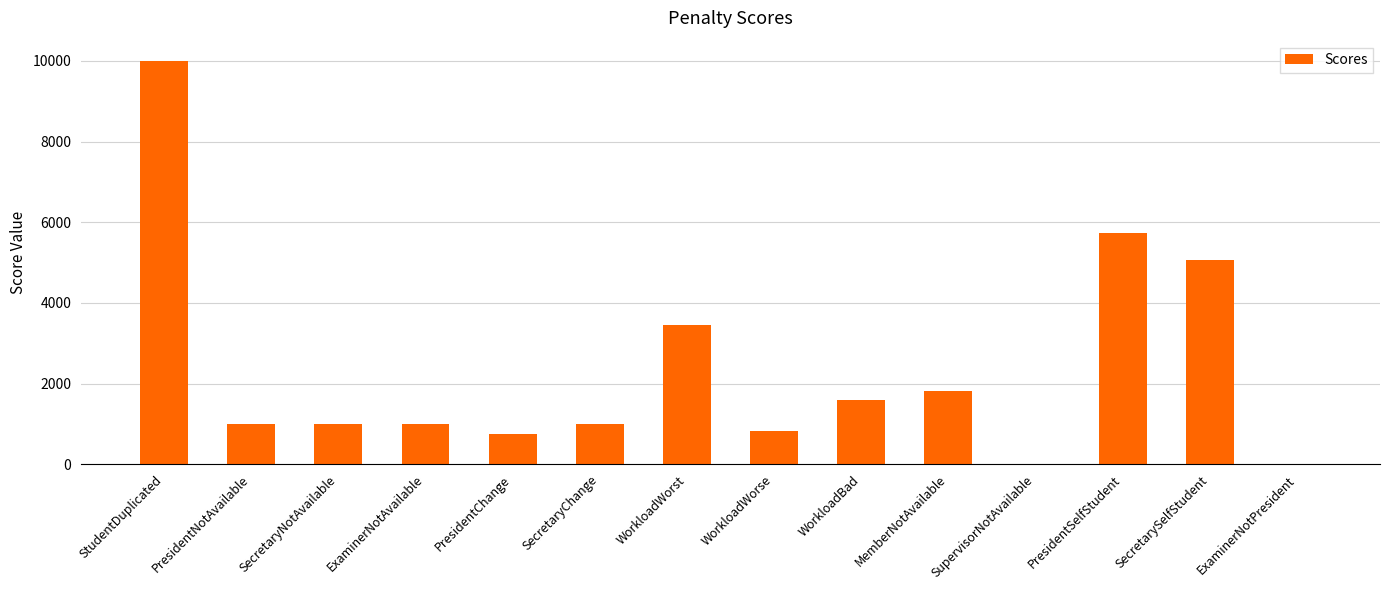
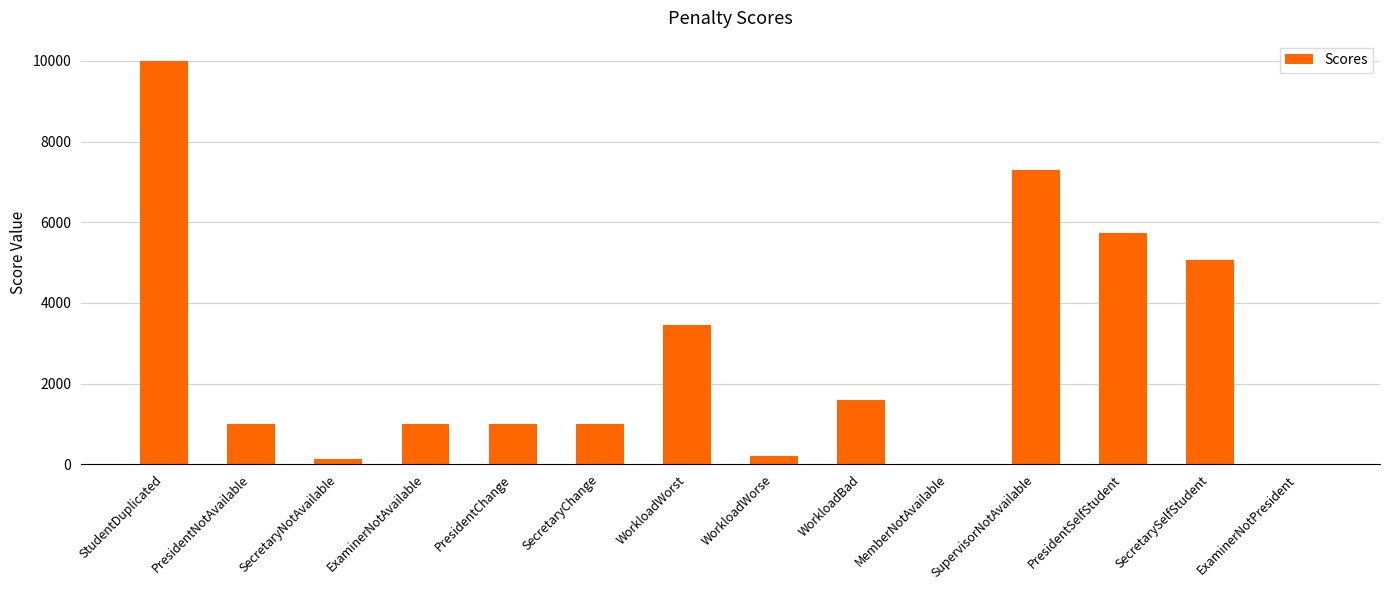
SecretaryNotAvailable: 1000 -> 100
PresidentChange: 800 -> 1000
WorkloadWorse: 800 -> 200
MemberNotAvailable: 1800 -> 0
SupervisorNotAvailable: 0 -> 7300
